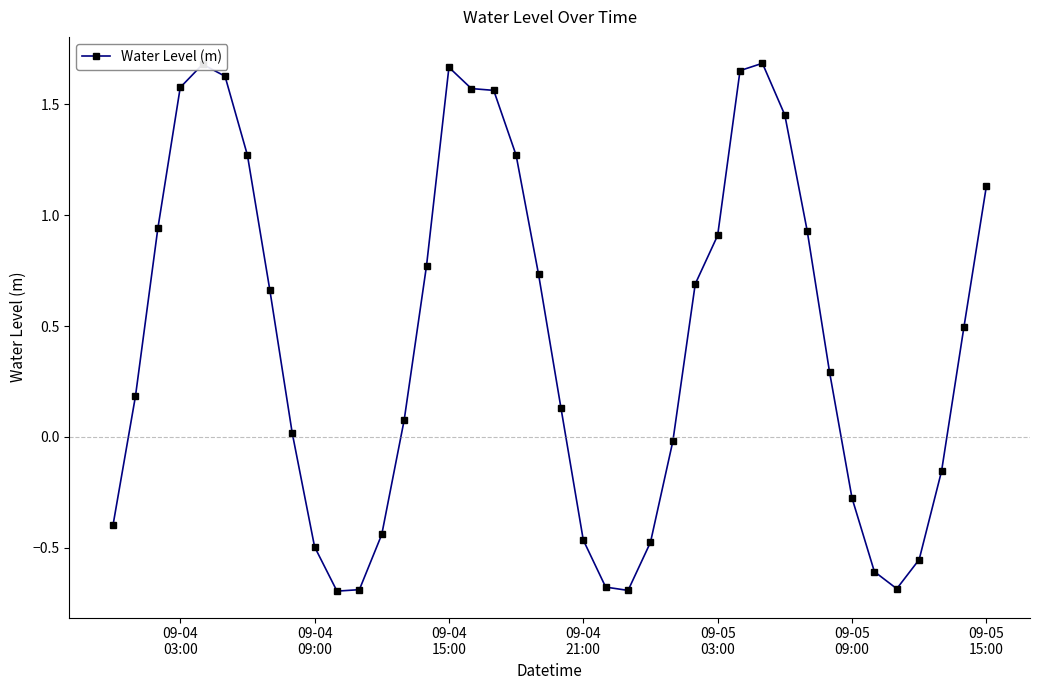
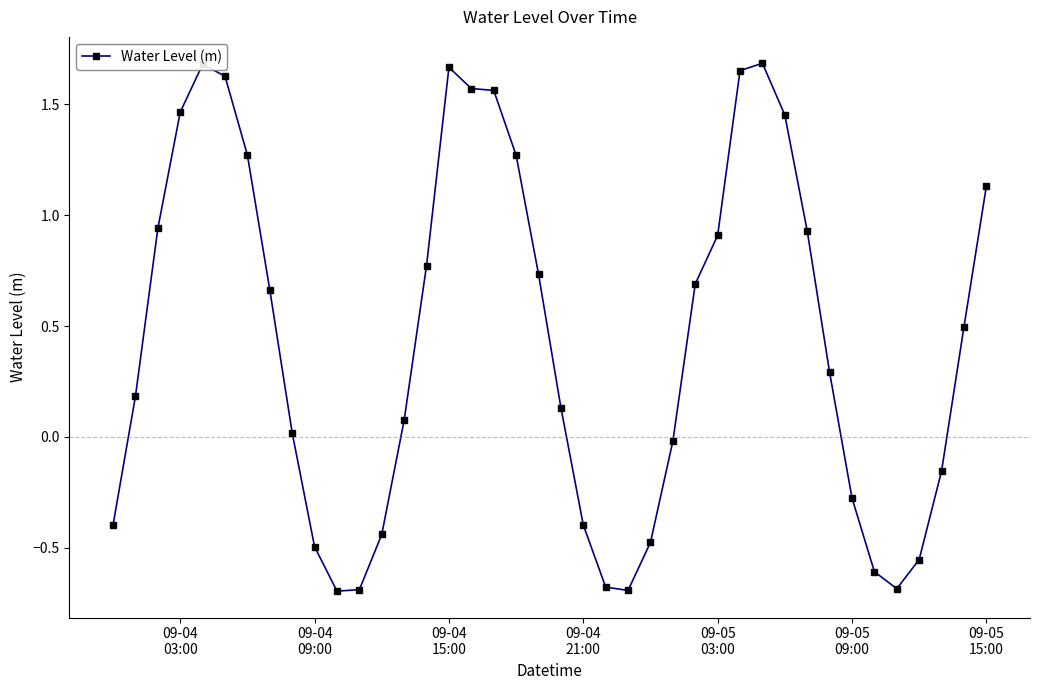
09-04 03:00: 1.58 -> 1.46
09-04 21:00: -0.47 -> -0.40
